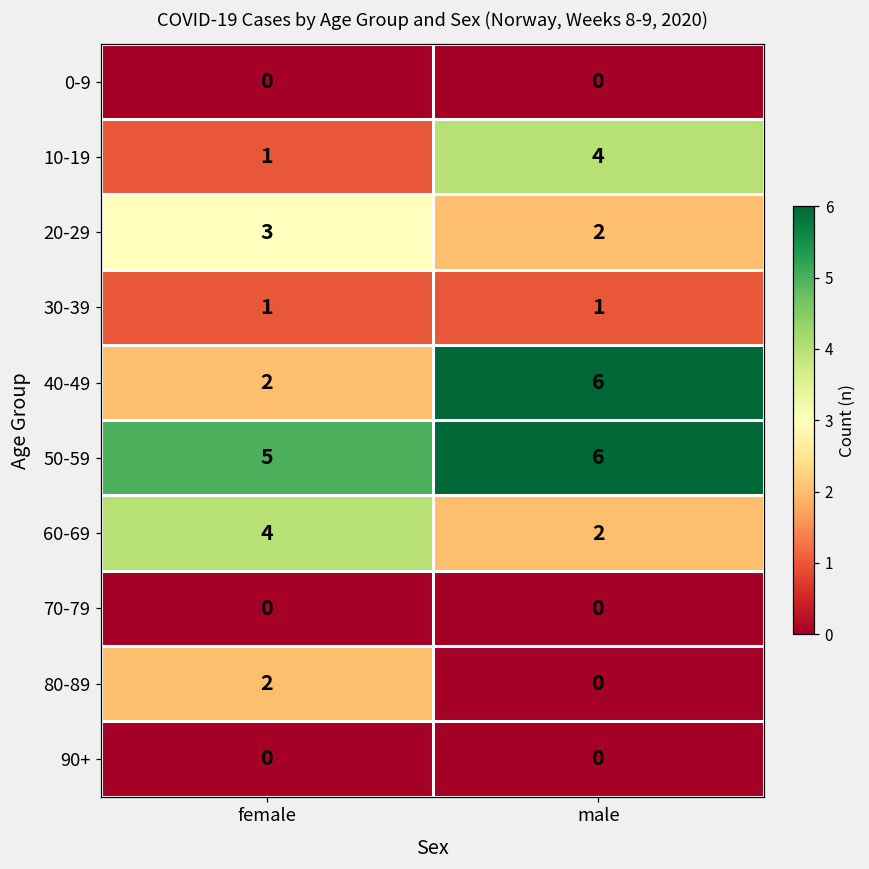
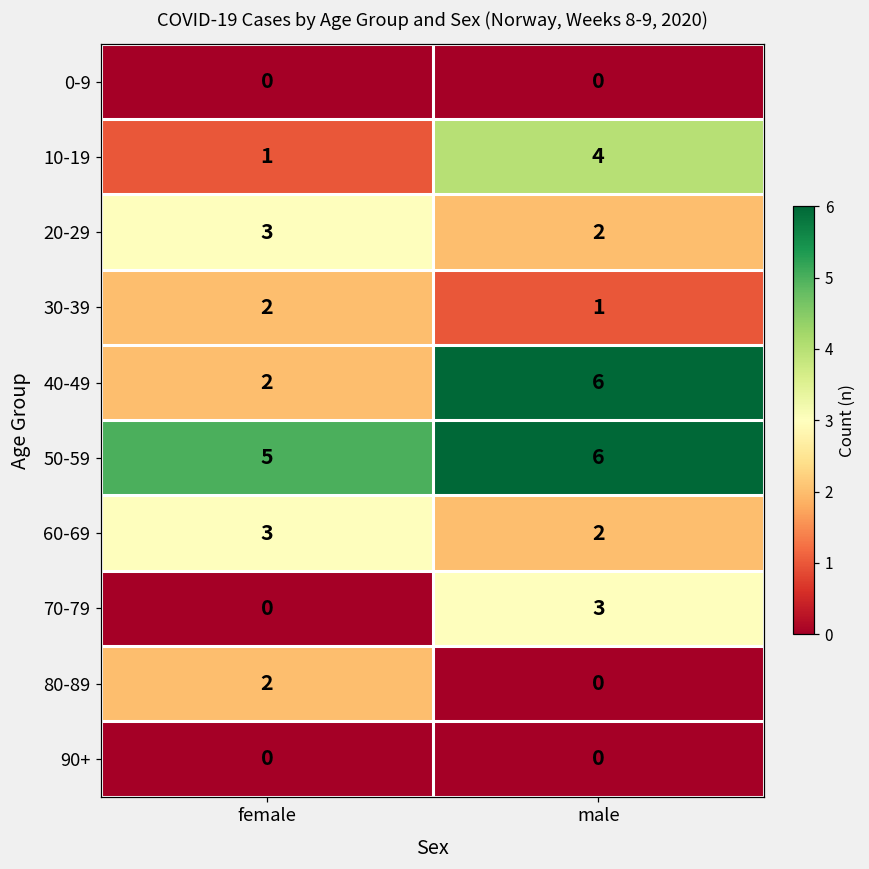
30-39, female: 1 -> 2
60-69, female: 4 -> 3
70-79, male: 0 -> 3
